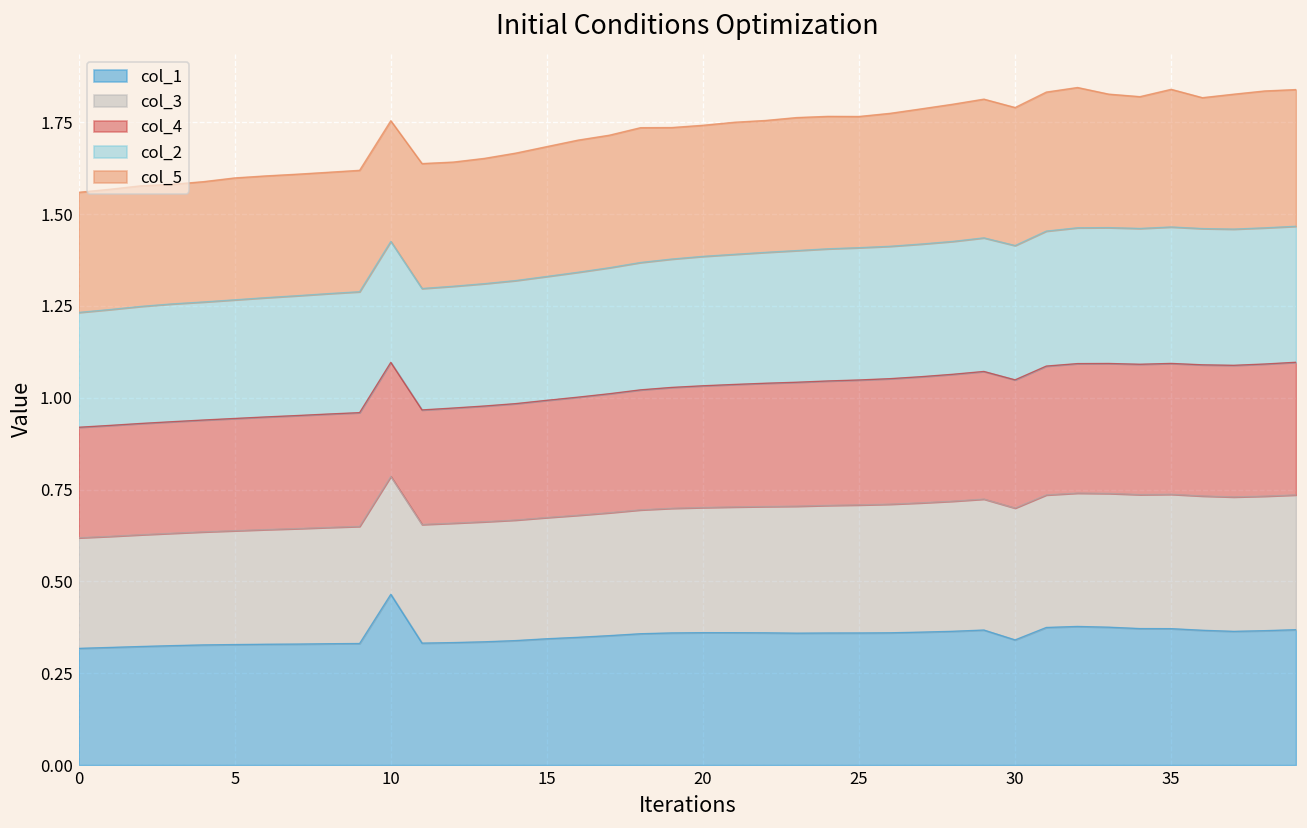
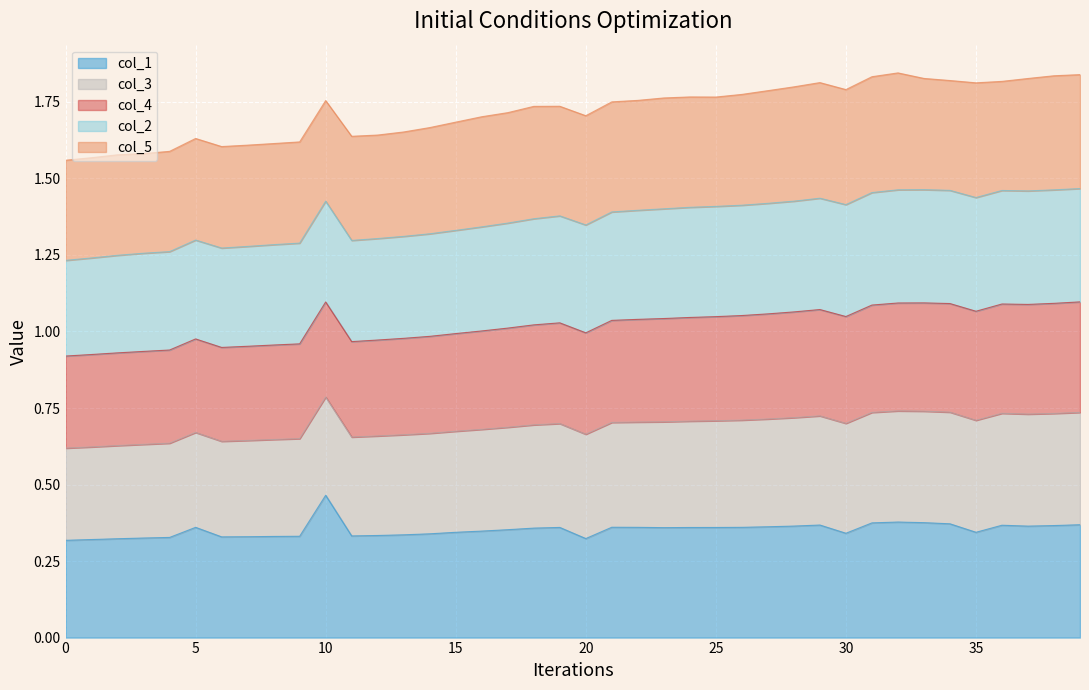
col_1, 5: 0.33 -> 0.36
col_1, 20: 0.36 -> 0.32
col_1, 35: 0.37 -> 0.34
